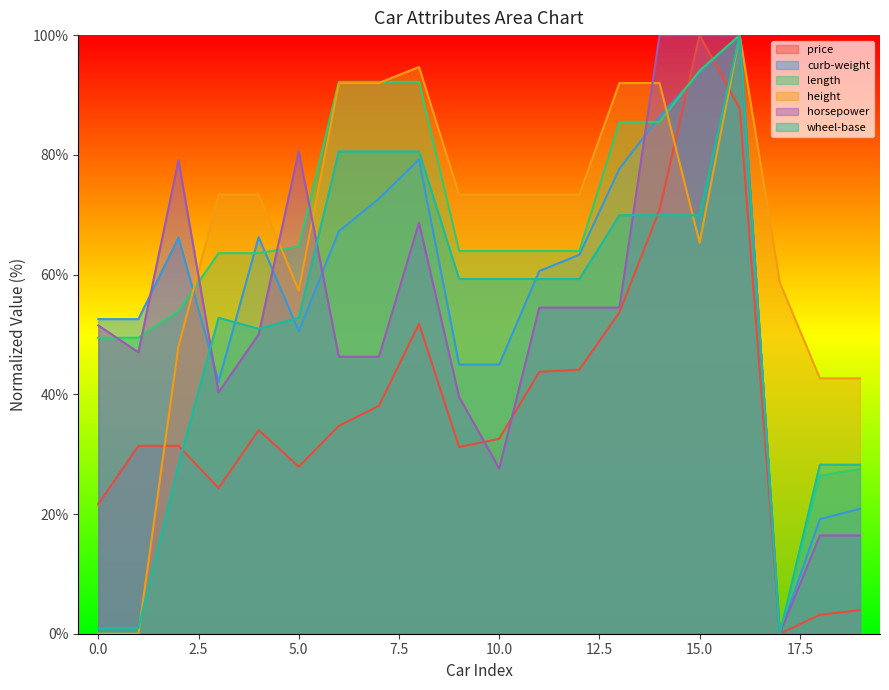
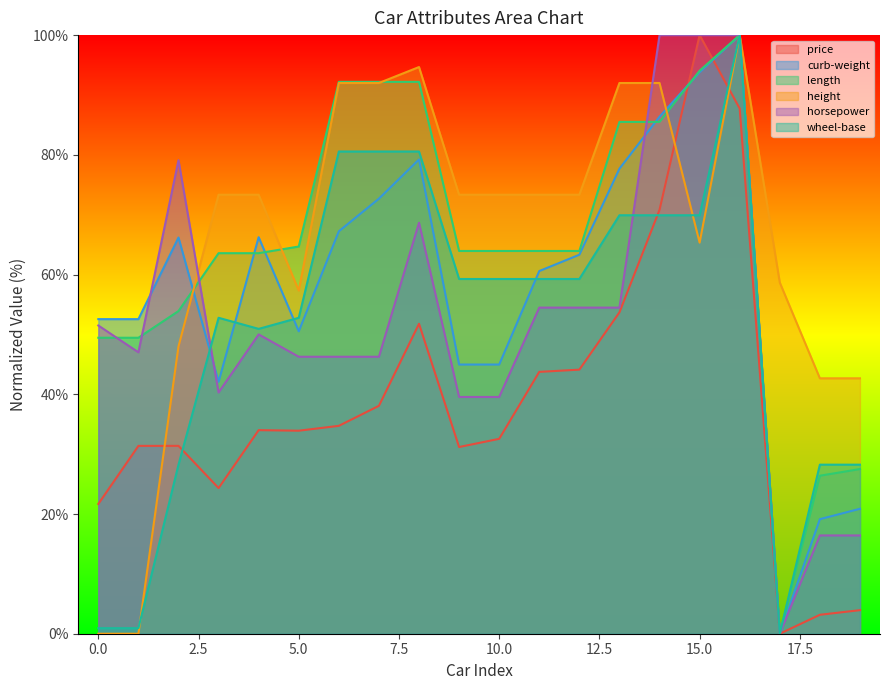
price, 5.0: 28% -> 34%
horsepower, 5.0: 81% -> 46%
horsepower, 10.0: 28% -> 40%
